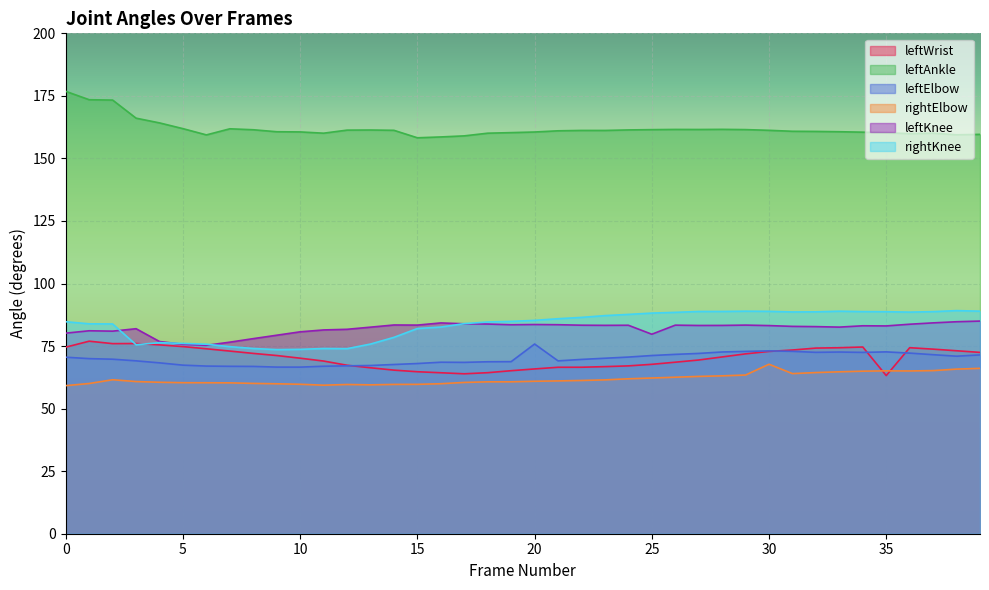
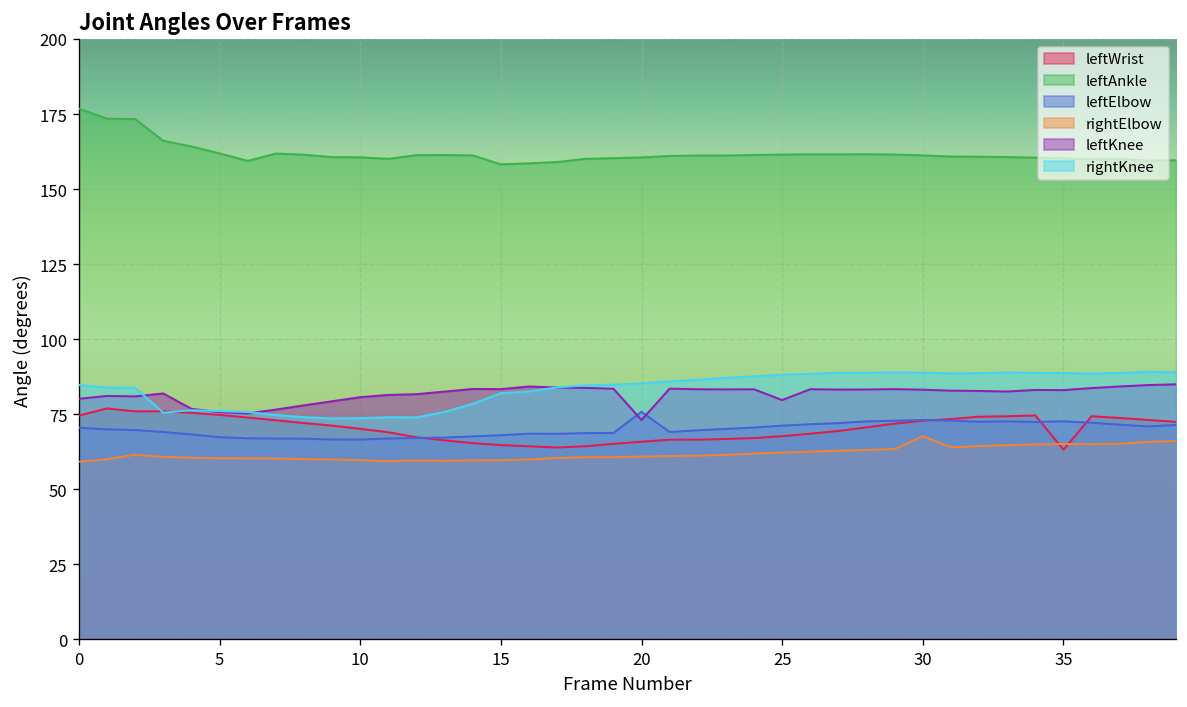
leftKnee, 20: 84 -> 73
